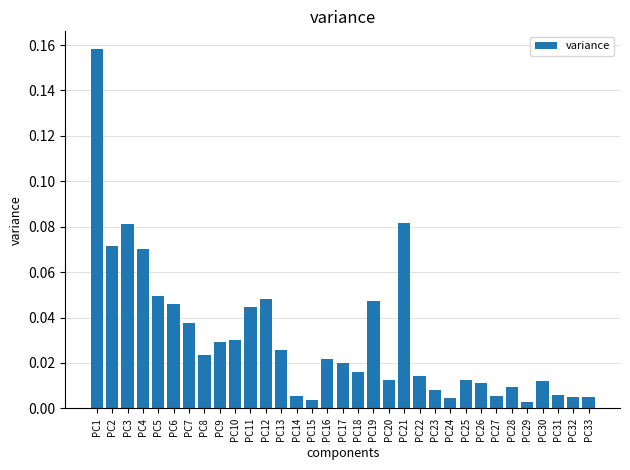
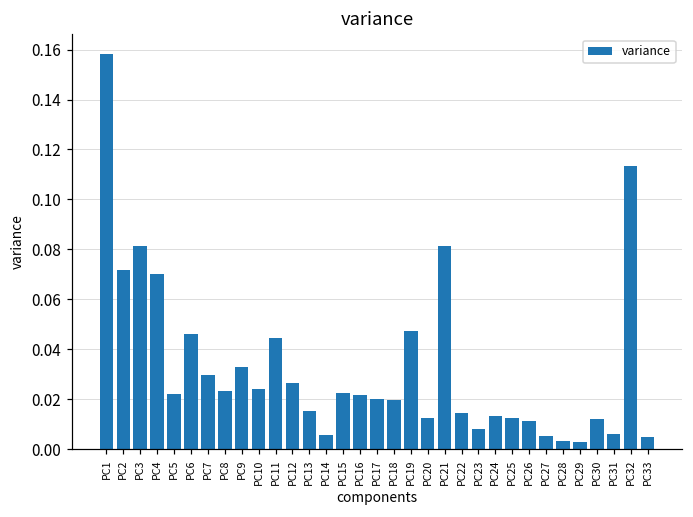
PC5: 0.049 -> 0.022
PC7: 0.038 -> 0.030
PC9: 0.029 -> 0.033
PC10: 0.030 -> 0.024
PC12: 0.048 -> 0.026
PC13: 0.026 -> 0.015
PC15: 0.004 -> 0.023
PC18: 0.016 -> 0.020
PC24: 0.004 -> 0.013
PC28: 0.009 -> 0.003
PC32: 0.005 -> 0.113
